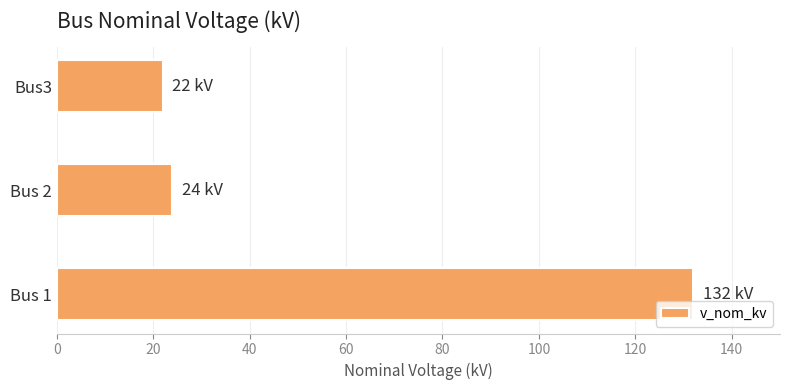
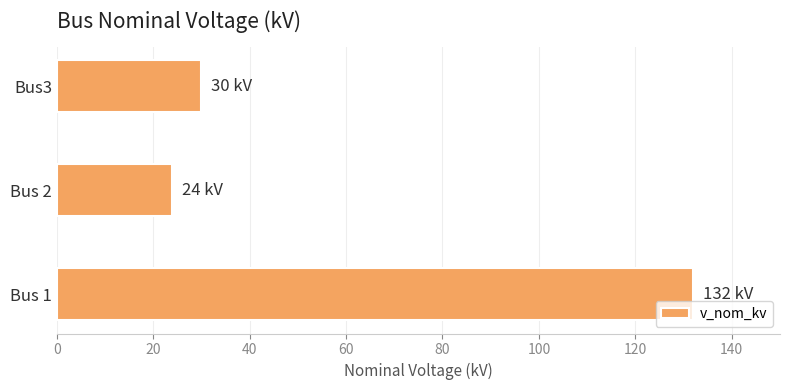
Bus3: 22 -> 30
